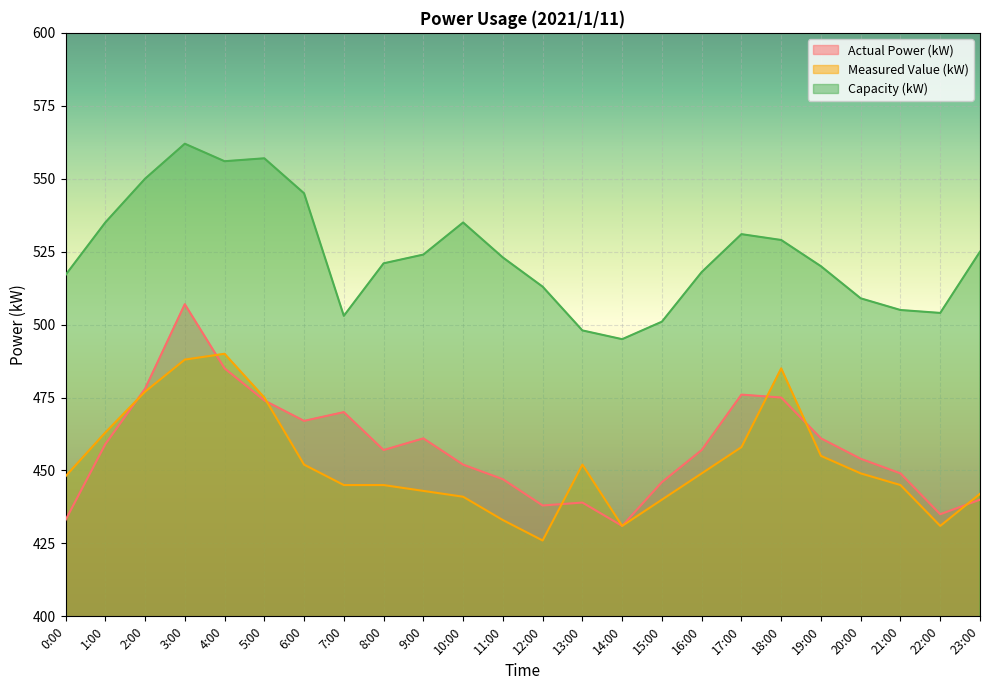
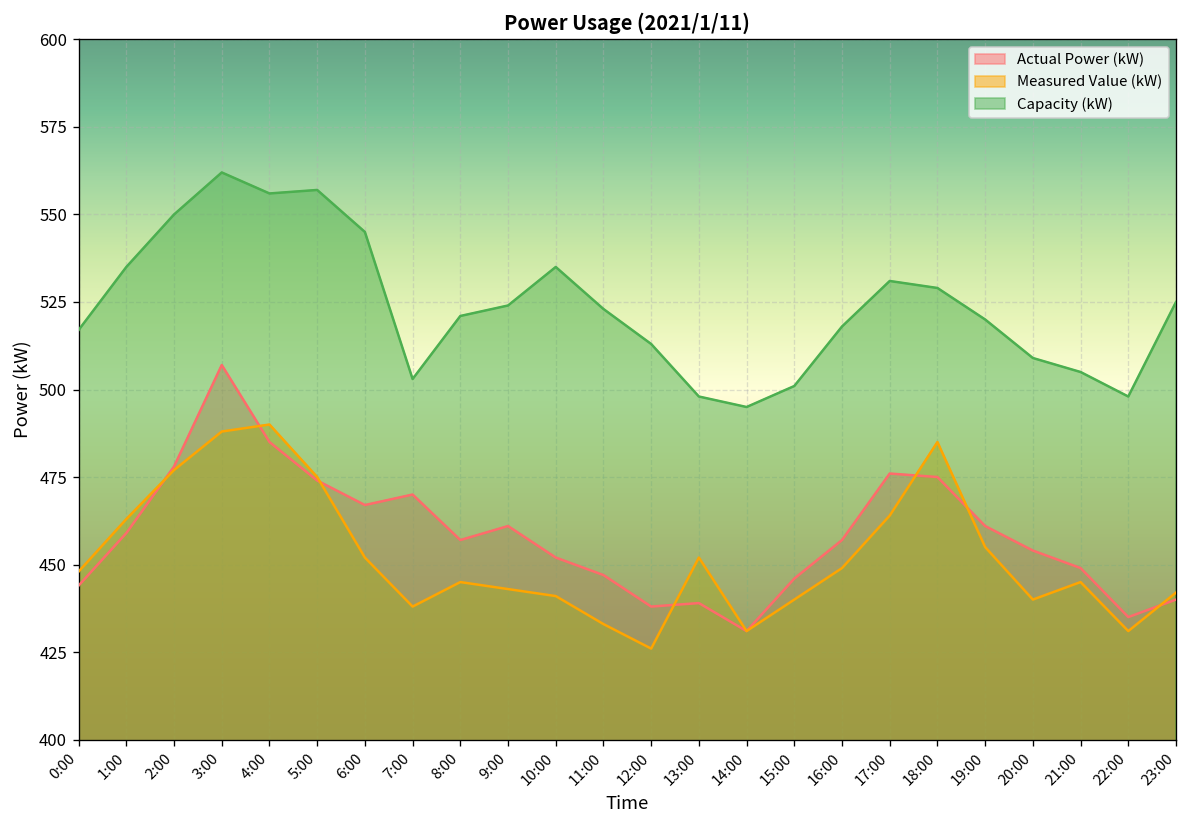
Actual Power (kW), 0:00: 433 -> 444
Measured Value (kW), 7:00: 445 -> 438
Measured Value (kW), 17:00: 458 -> 464
Measured Value (kW), 20:00: 449 -> 440
Capacity (kW), 22:00: 504 -> 498
